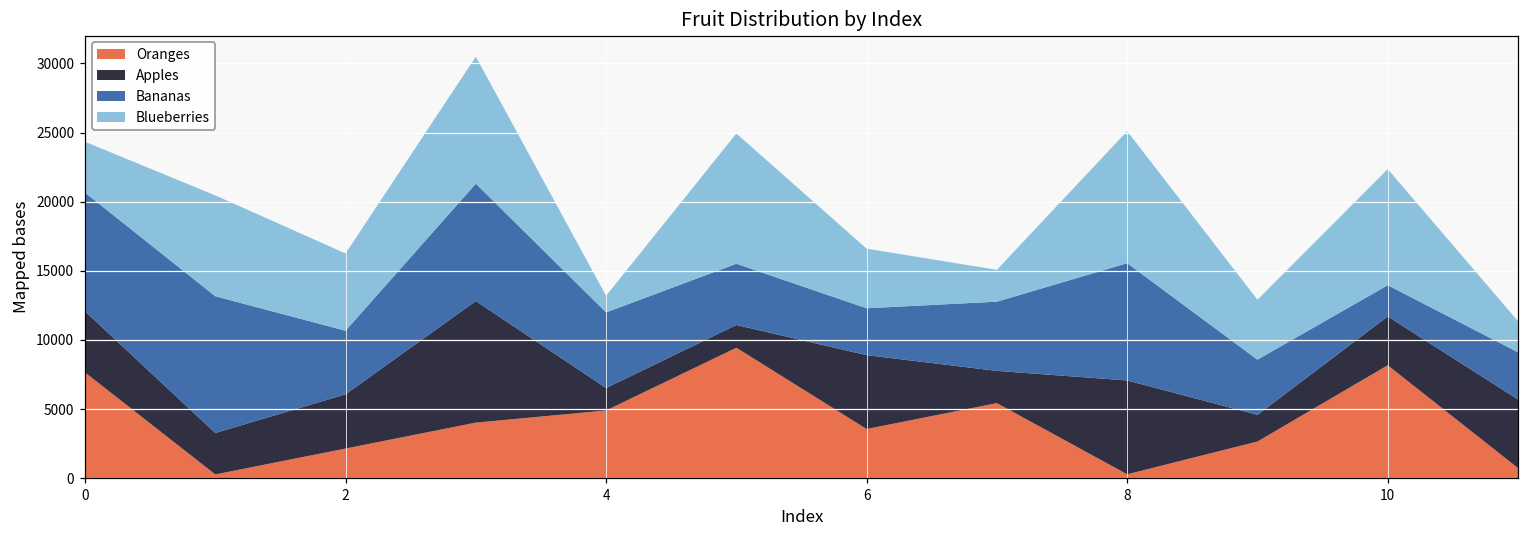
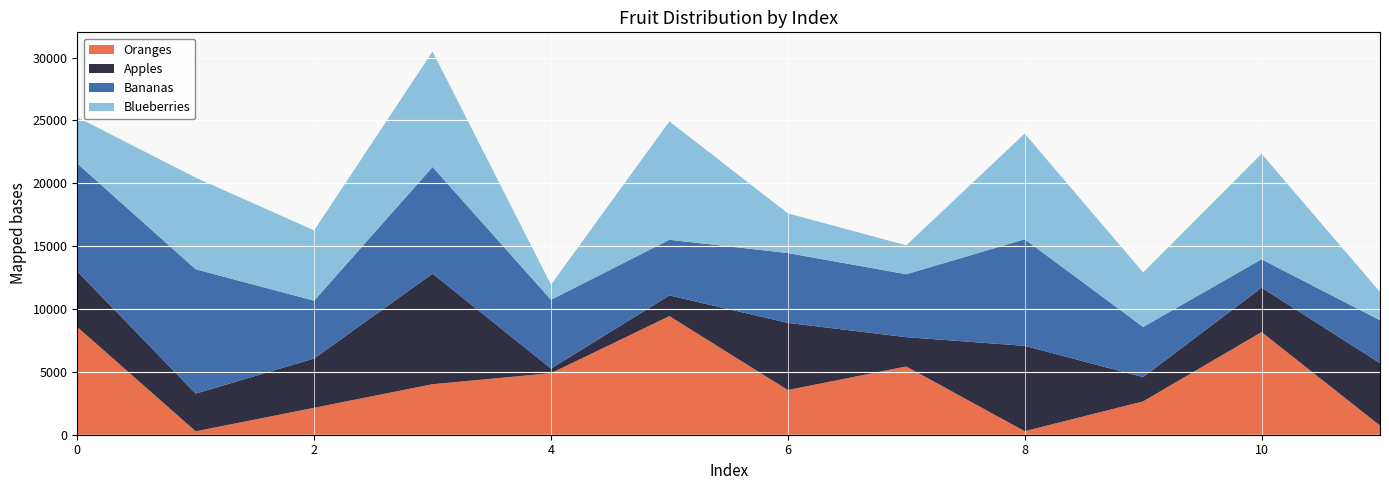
Oranges, 0: 7700 -> 8600
Apples, 4: 1600 -> 400
Bananas, 6: 3400 -> 5600
Blueberries, 6: 4300 -> 3200
Blueberries, 8: 9600 -> 8400
